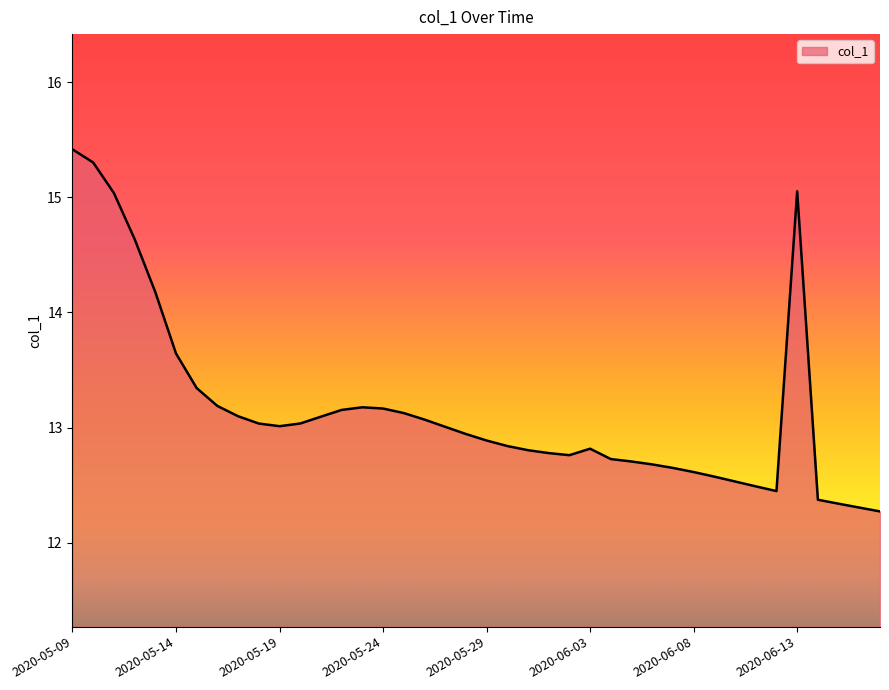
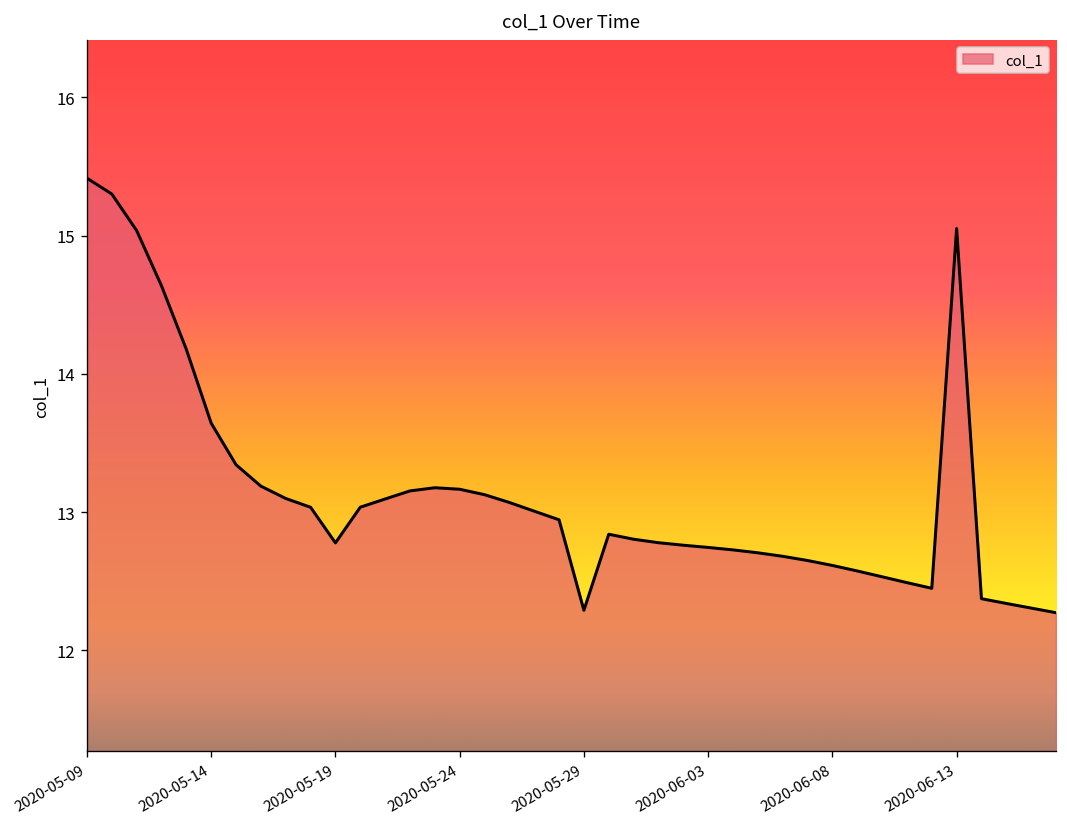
2020-05-19: 13.01 -> 12.78
2020-05-29: 12.89 -> 12.29
2020-06-03: 12.82 -> 12.75
